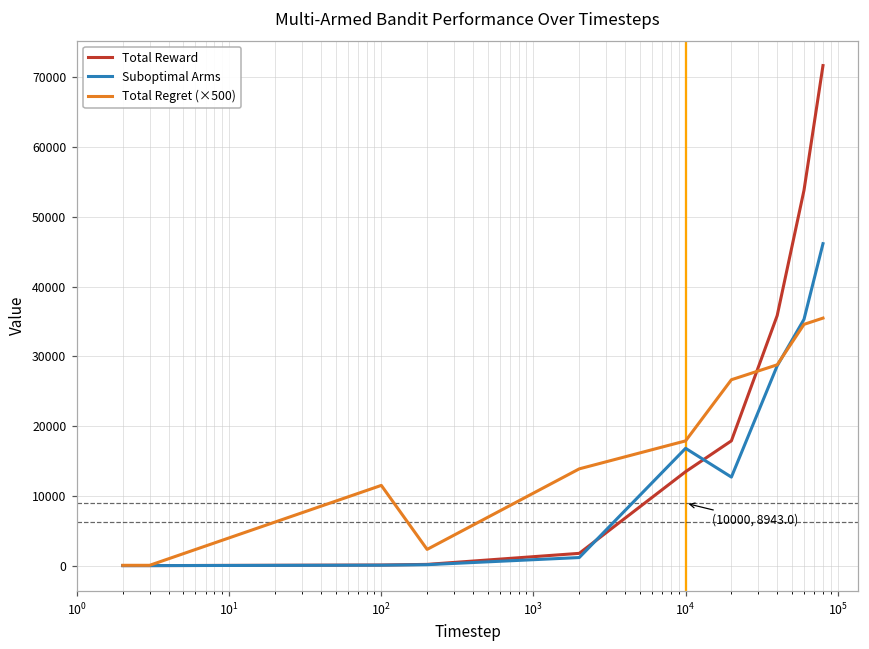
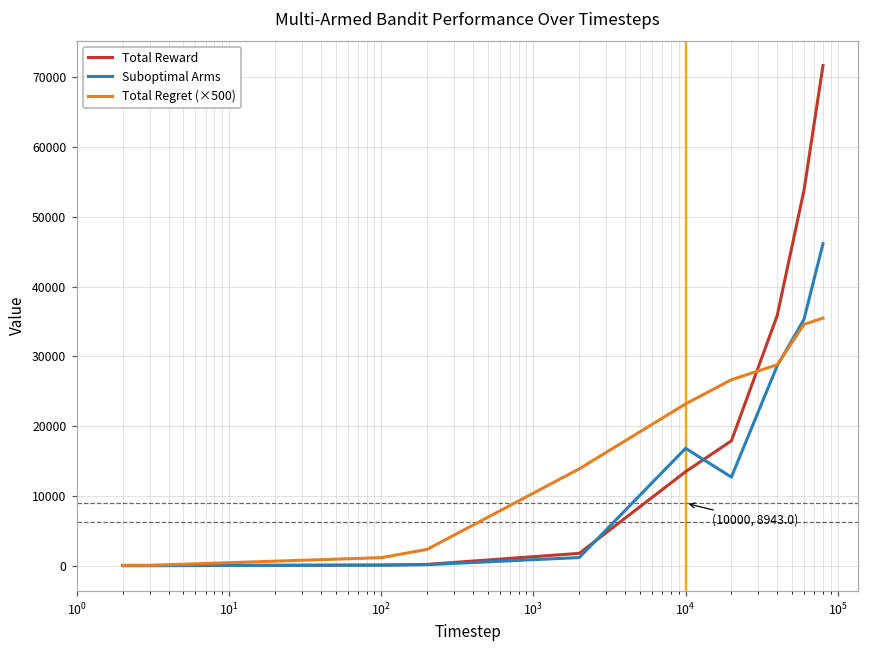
Total Regret (×500), 10^2: 12000 -> 1000
Total Regret (×500), 10^4: 18000 -> 23000
